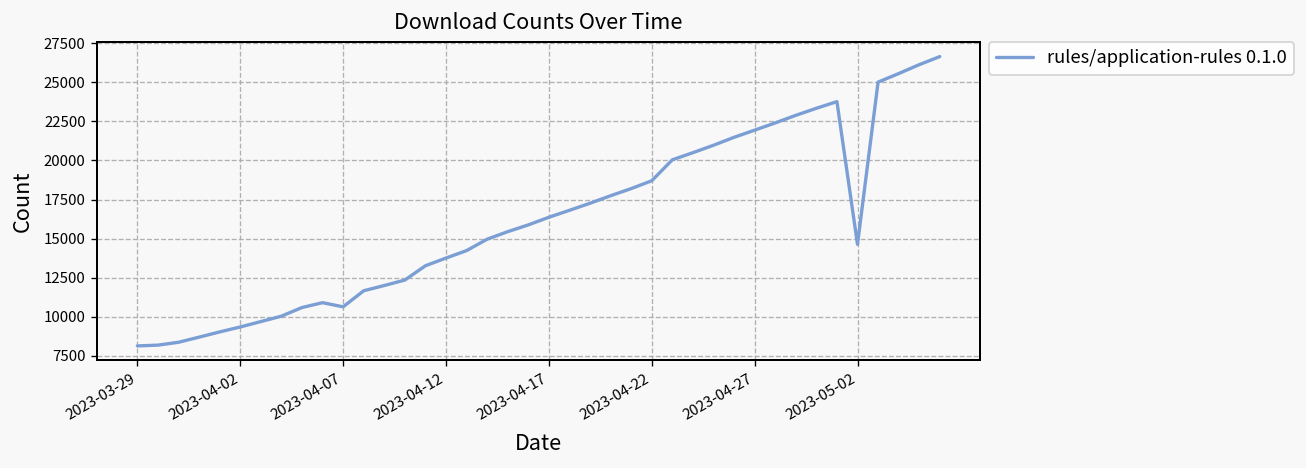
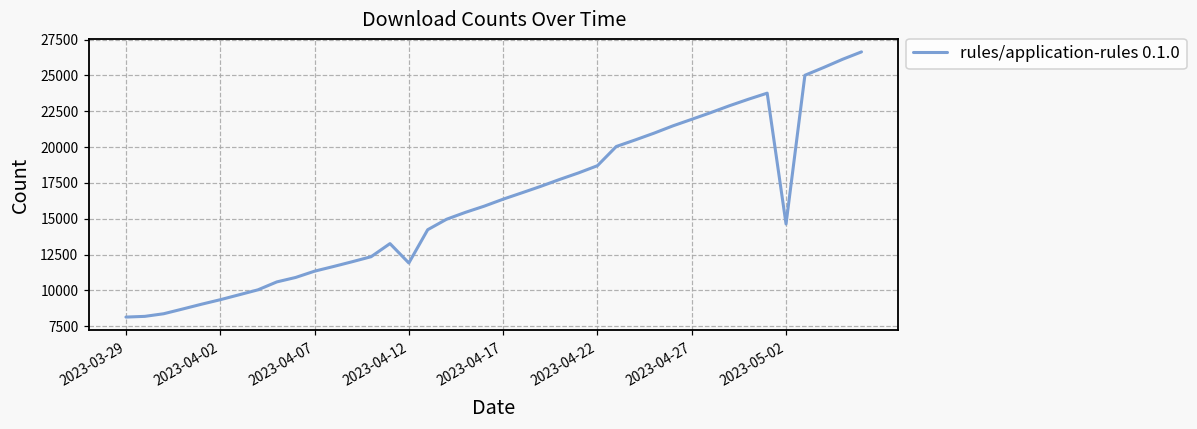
2023-04-07: 10600 -> 11300
2023-04-12: 13800 -> 11900
